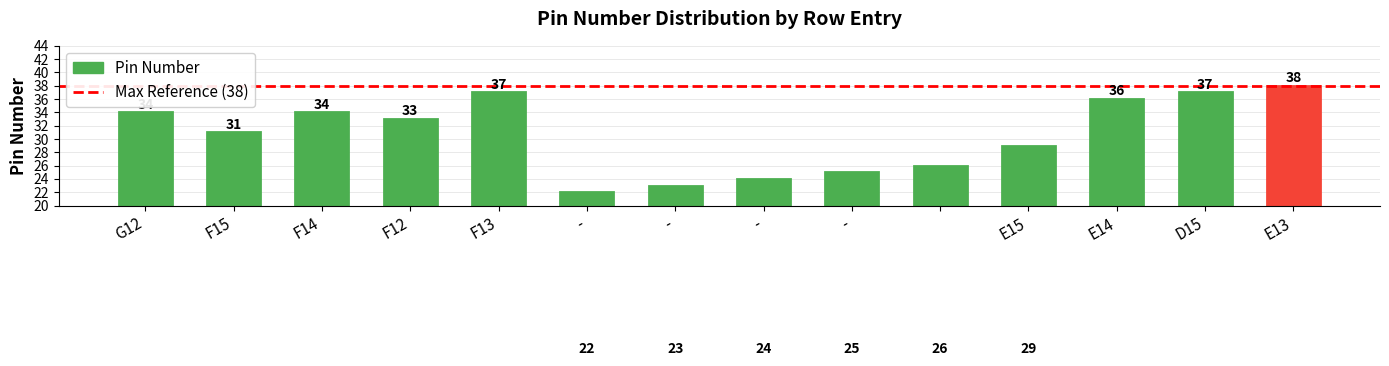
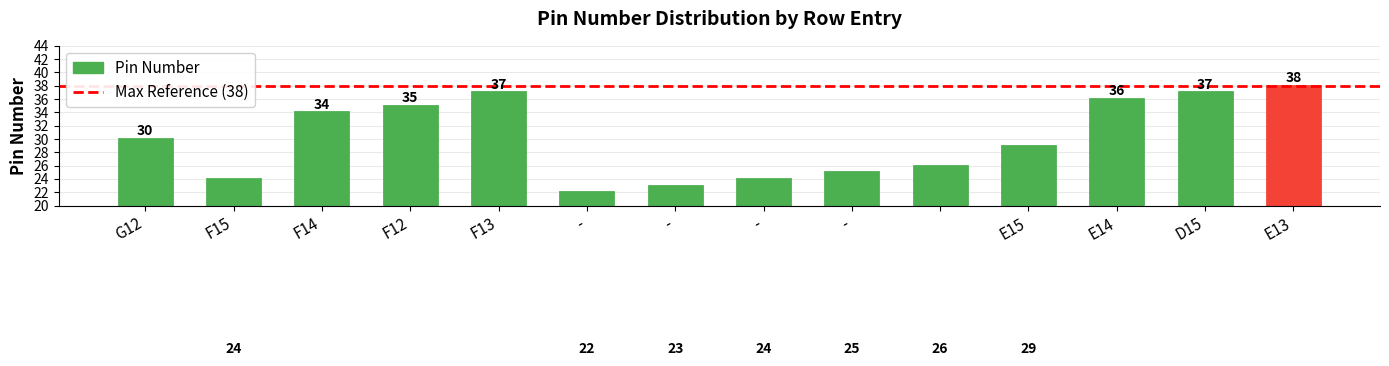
G12: 34 -> 30
F15: 31 -> 24
F12: 33 -> 35
